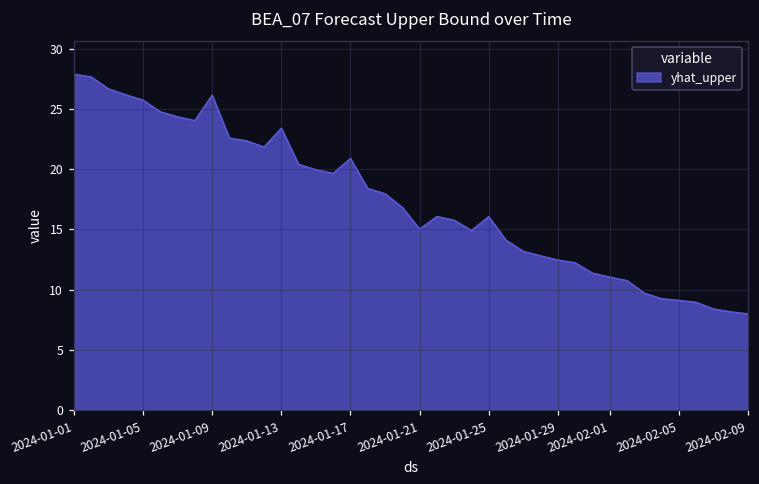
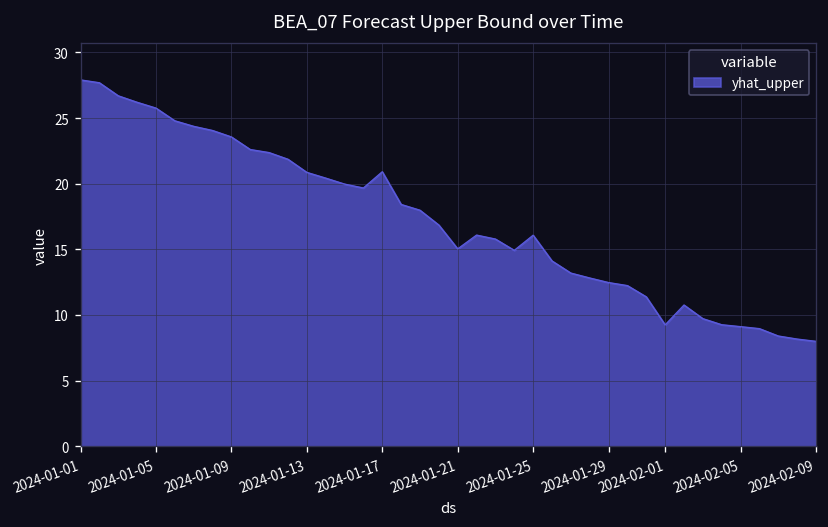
2024-01-09: 26.2 -> 23.6
2024-01-13: 23.4 -> 20.9
2024-02-01: 11.0 -> 9.2
